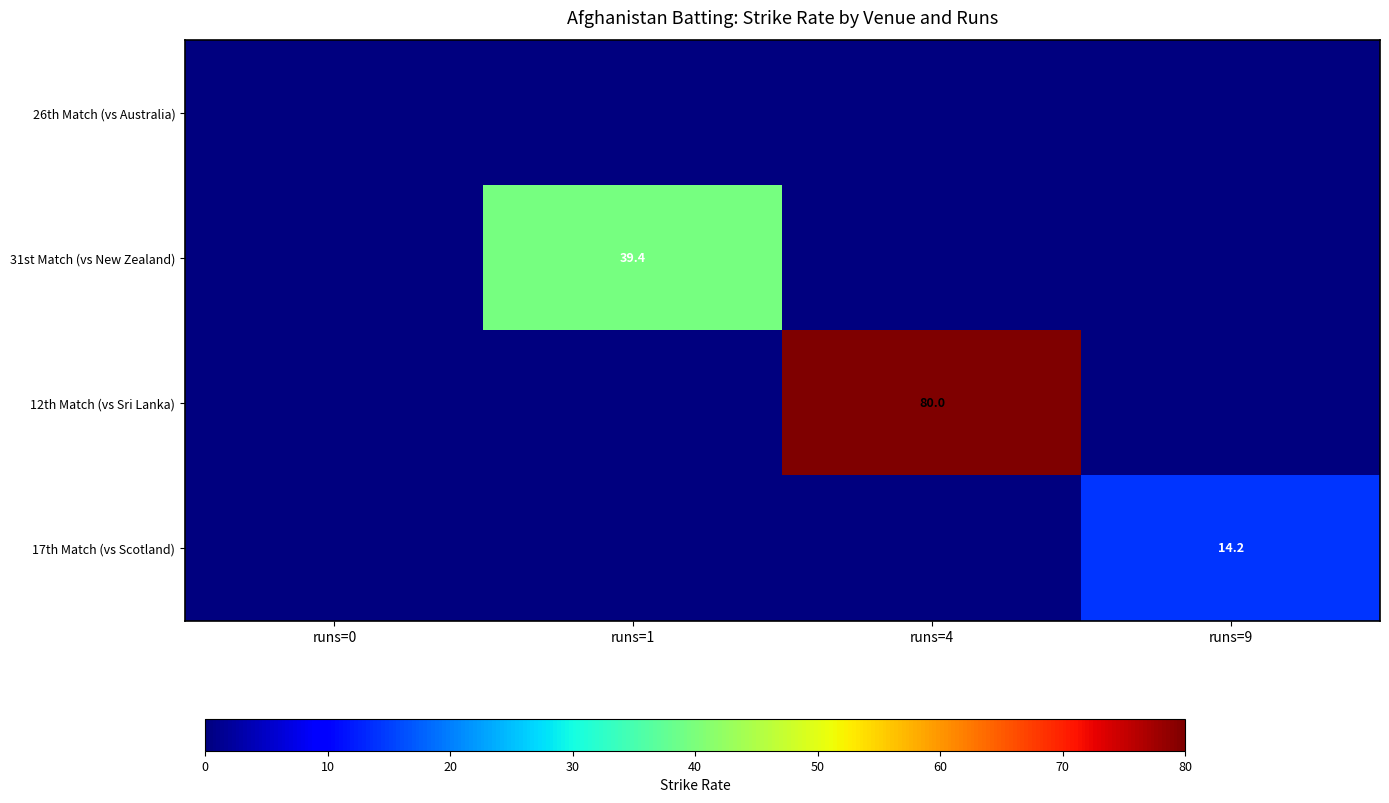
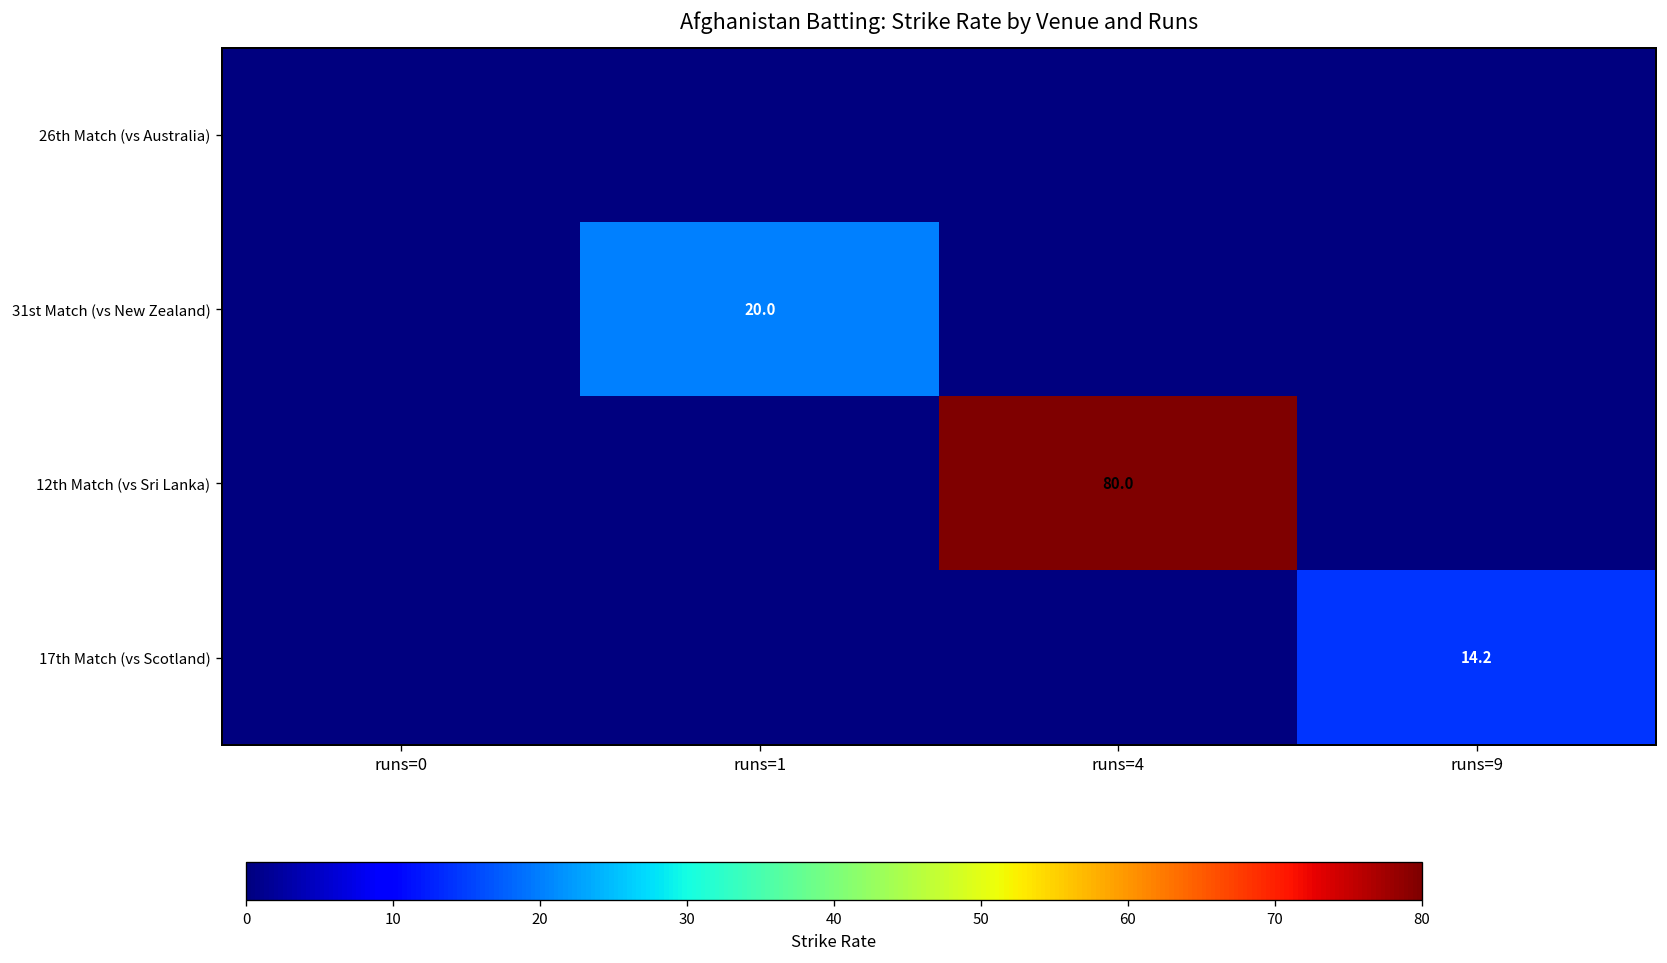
31st Match (vs New Zealand), runs=1: 39.4 -> 20.0
